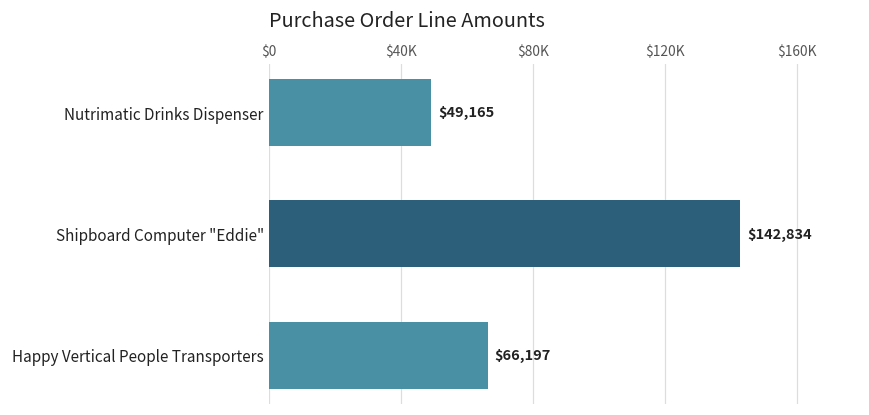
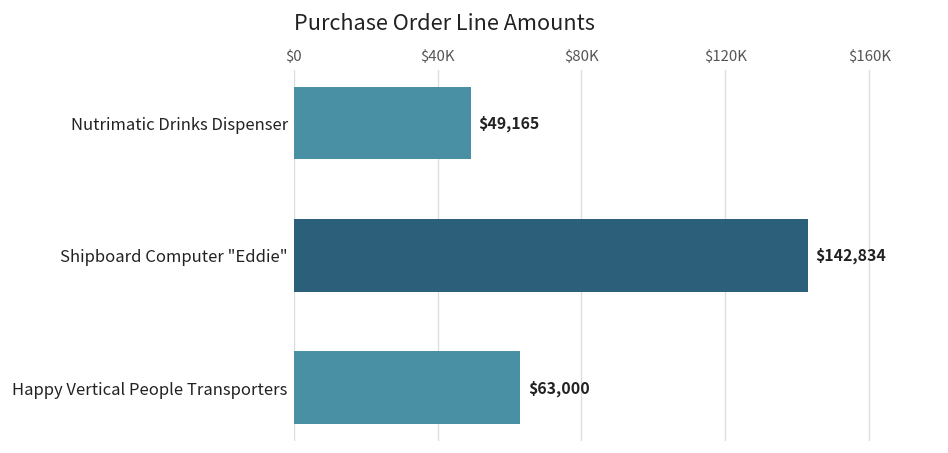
Happy Vertical People Transporters: $66,197 -> $63,000
